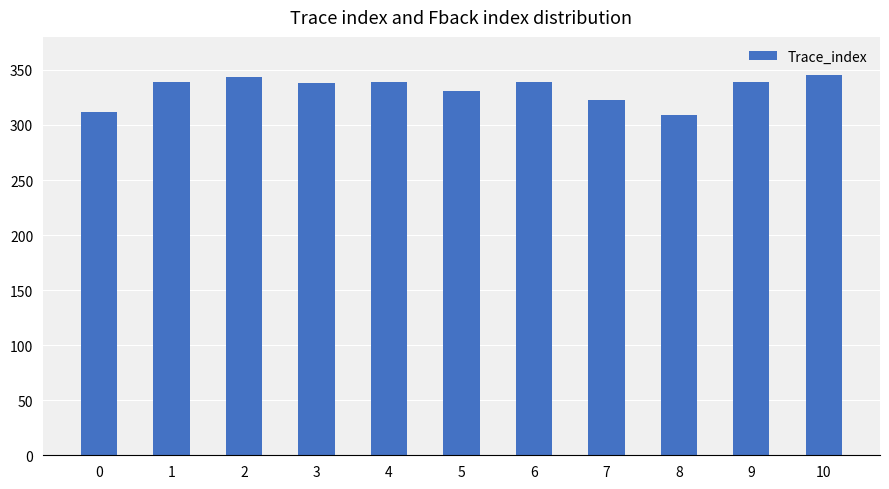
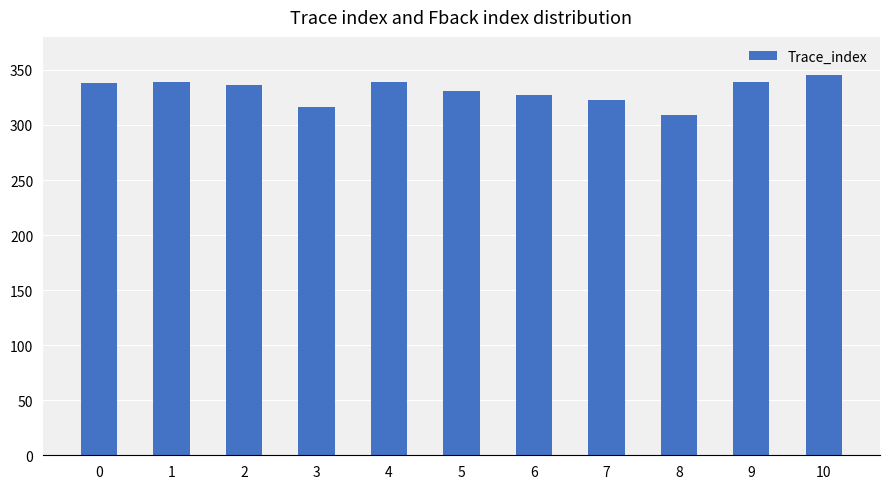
0: 312 -> 338
2: 344 -> 336
3: 338 -> 316
6: 339 -> 327
